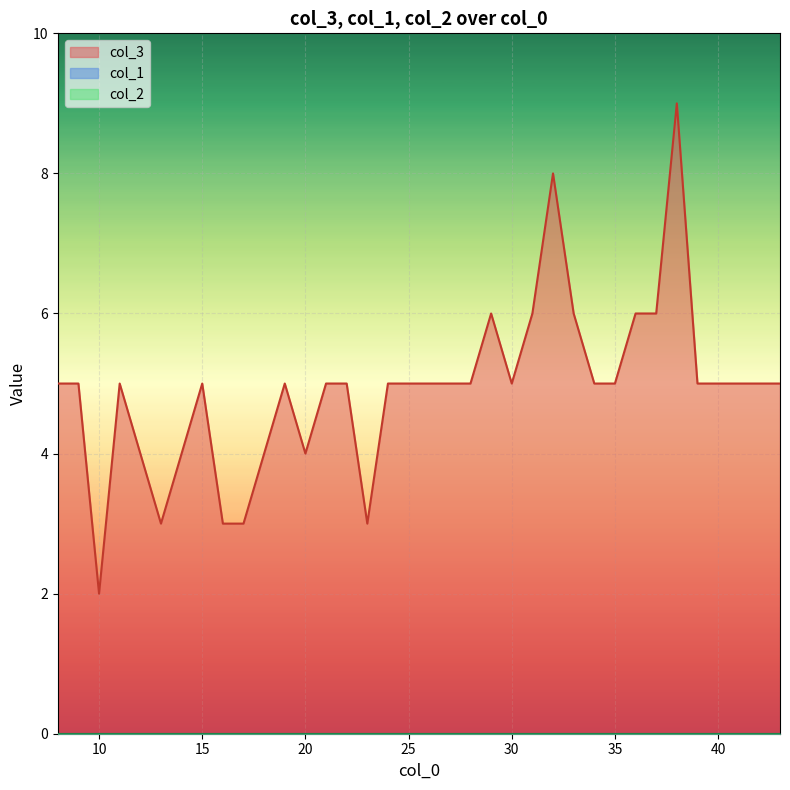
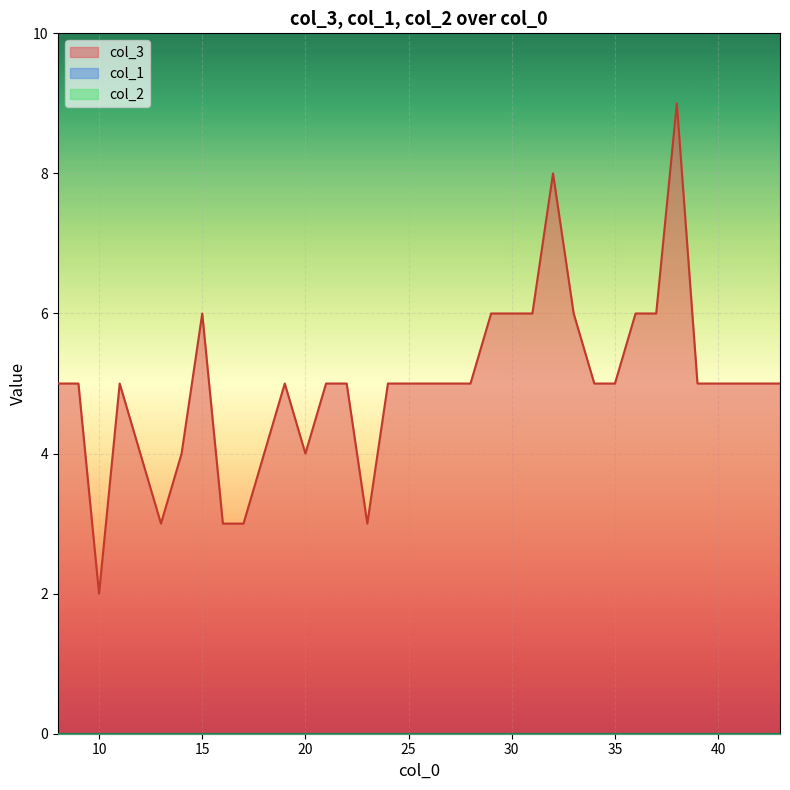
col_3, 15: 5 -> 6
col_3, 30: 5 -> 6
